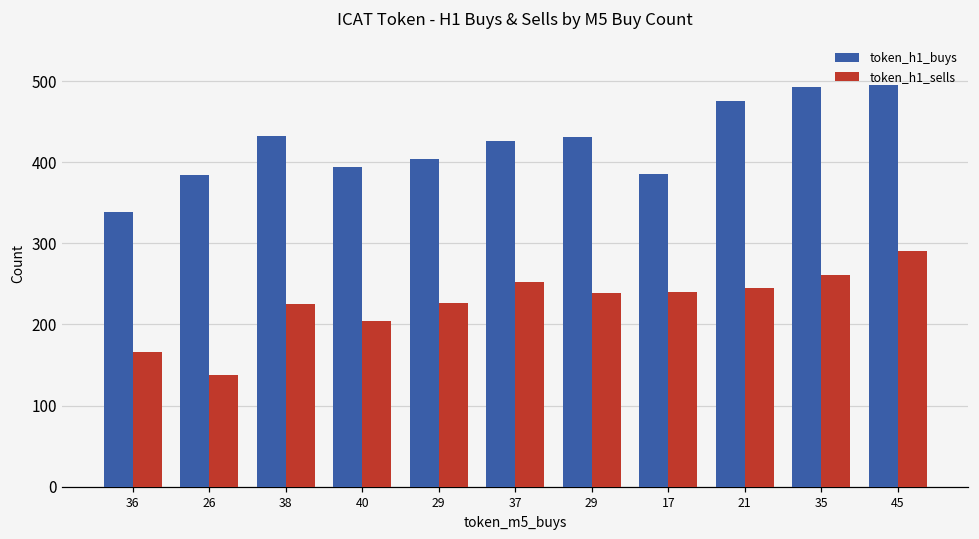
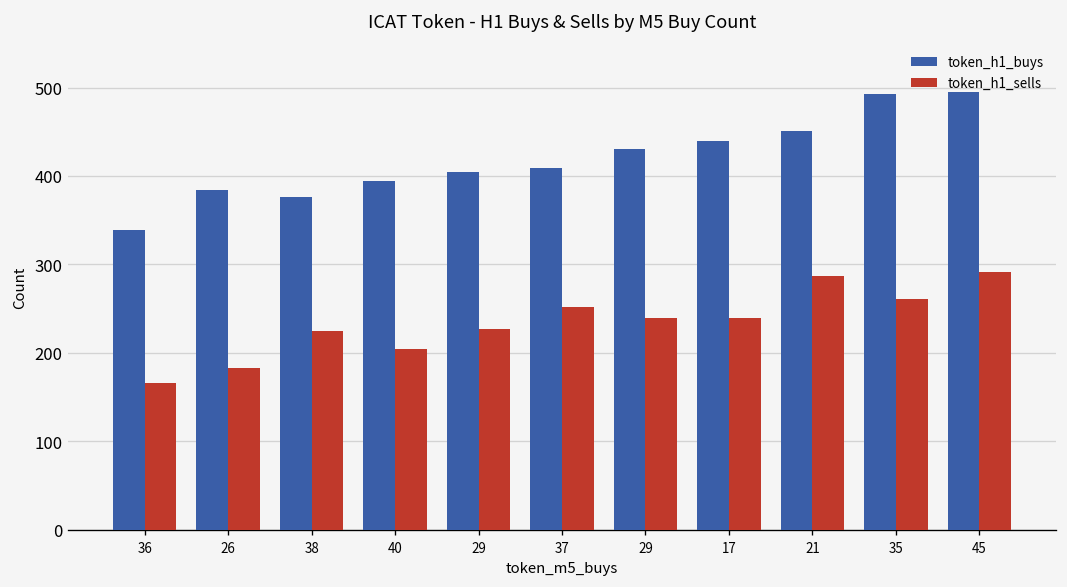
token_h1_sells, 26: 140 -> 180
token_h1_buys, 38: 430 -> 380
token_h1_buys, 37: 430 -> 410
token_h1_buys, 17: 390 -> 440
token_h1_buys, 21: 480 -> 450
token_h1_sells, 21: 250 -> 290
